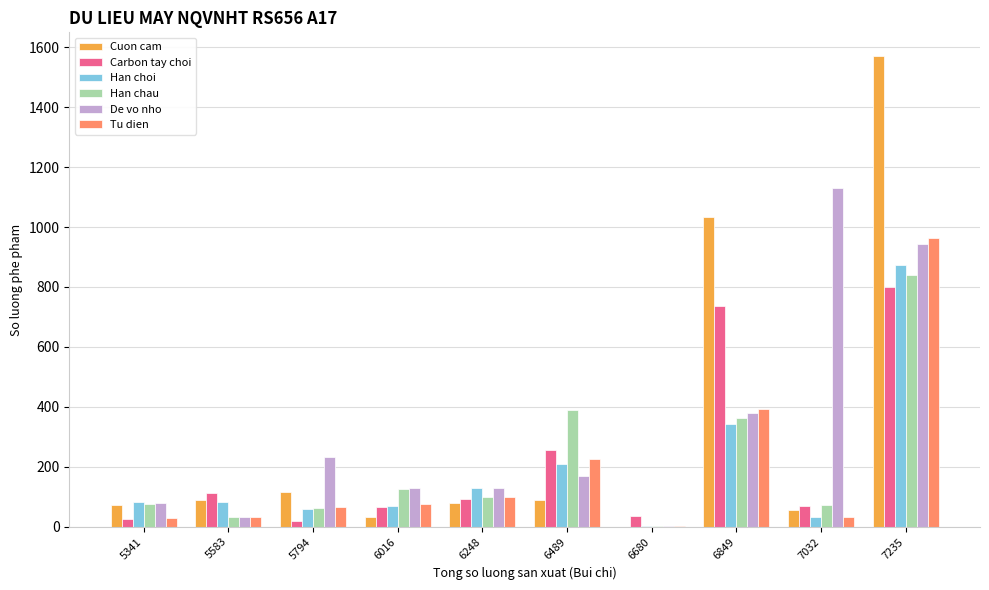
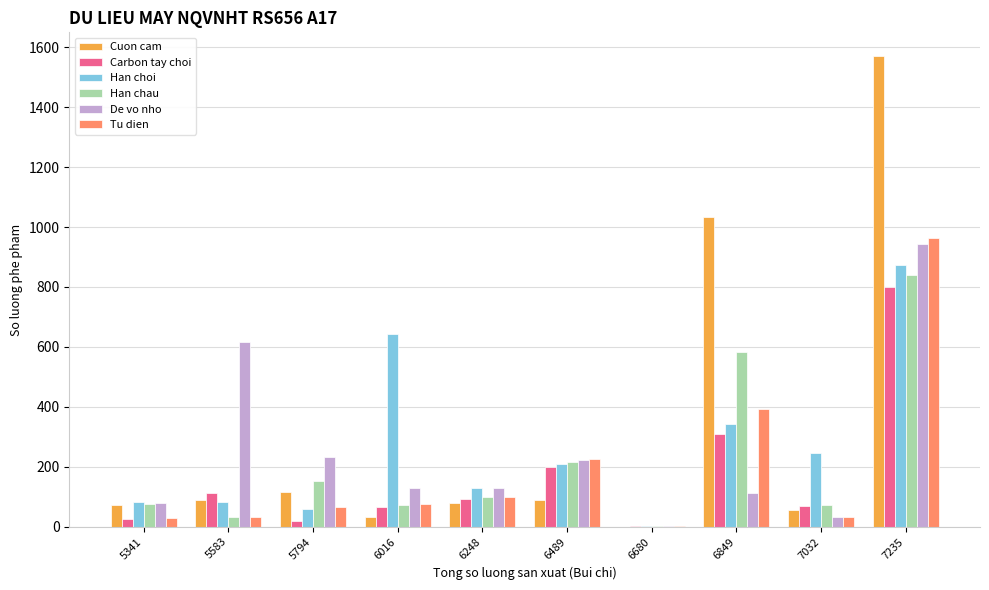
De vo nho, 5583: 30 -> 620
Han chau, 5794: 60 -> 150
Han choi, 6016: 70 -> 640
Han chau, 6016: 130 -> 70
Carbon tay choi, 6489: 260 -> 200
Han chau, 6489: 390 -> 220
De vo nho, 6489: 170 -> 220
Carbon tay choi, 6680: 40 -> 0
Carbon tay choi, 6849: 740 -> 310
Han chau, 6849: 360 -> 580
De vo nho, 6849: 380 -> 110
Han choi, 7032: 30 -> 250
De vo nho, 7032: 1130 -> 30
